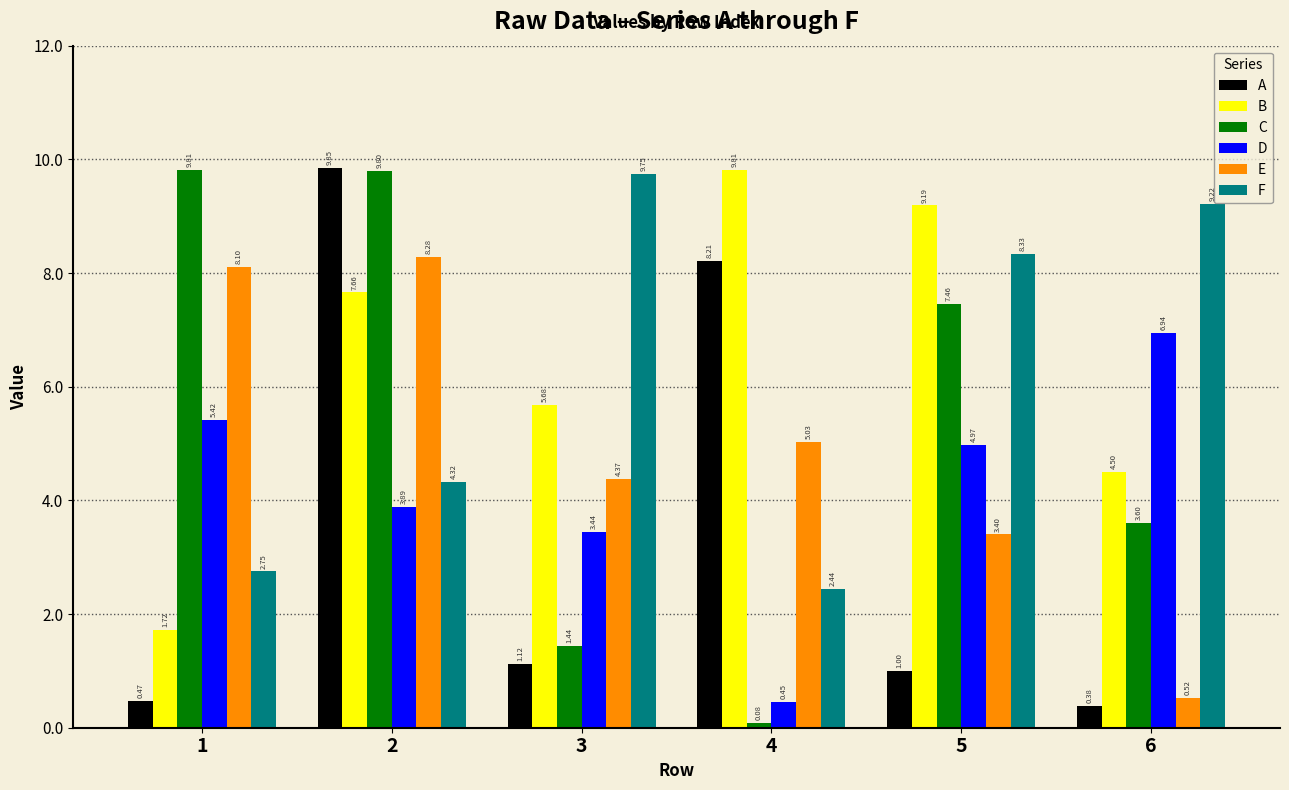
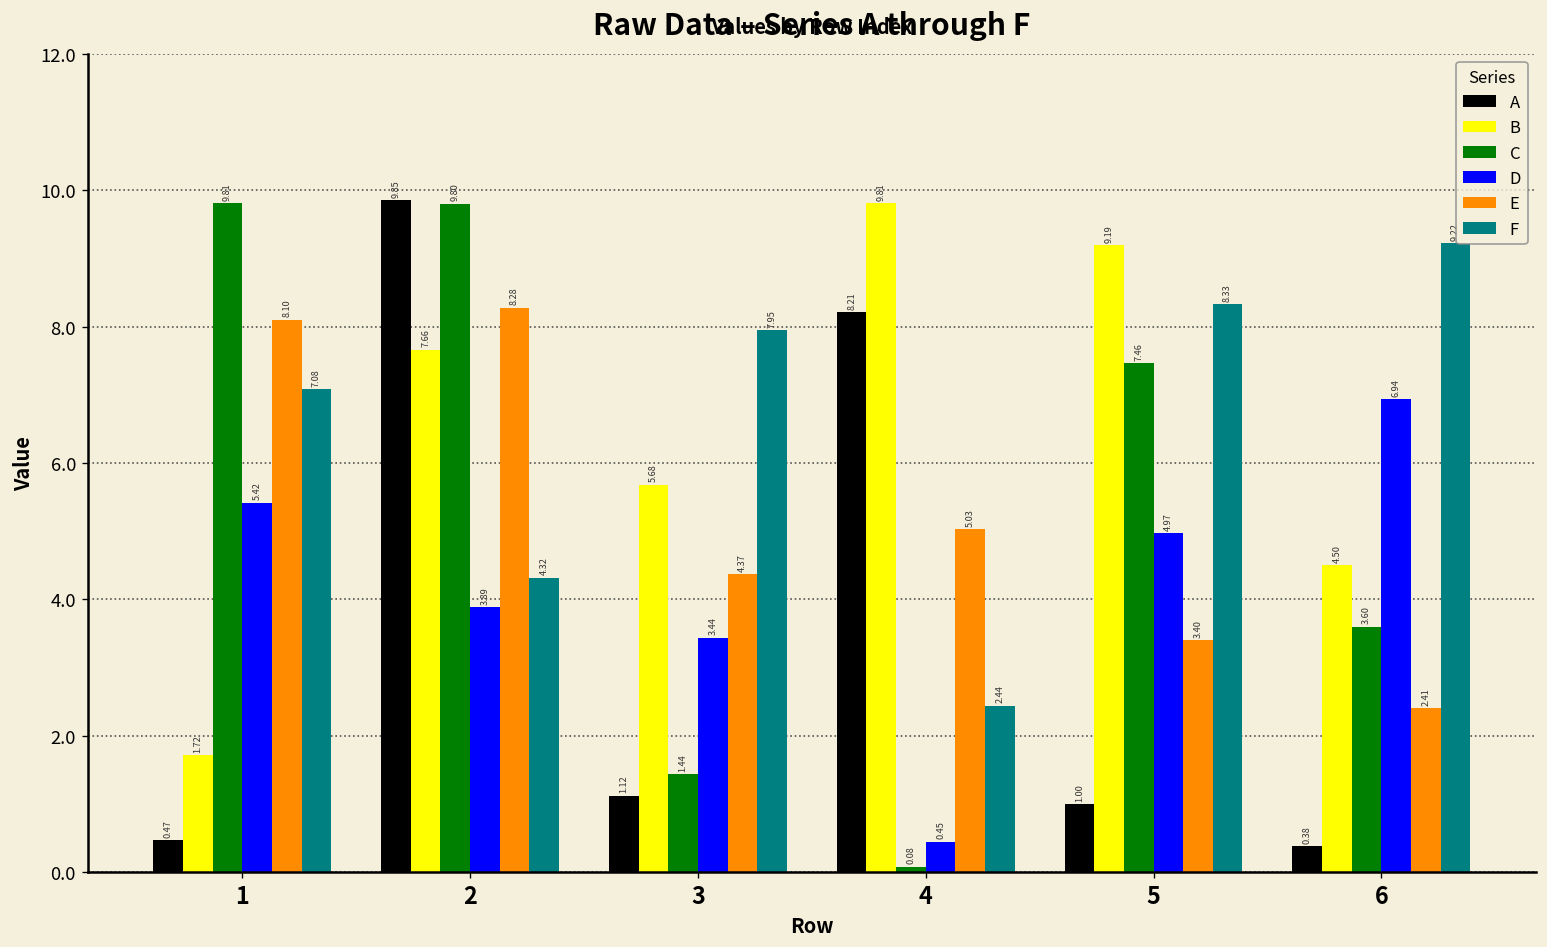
F, 1: 2.75 -> 7.08
F, 3: 9.75 -> 7.95
E, 6: 0.52 -> 2.41
